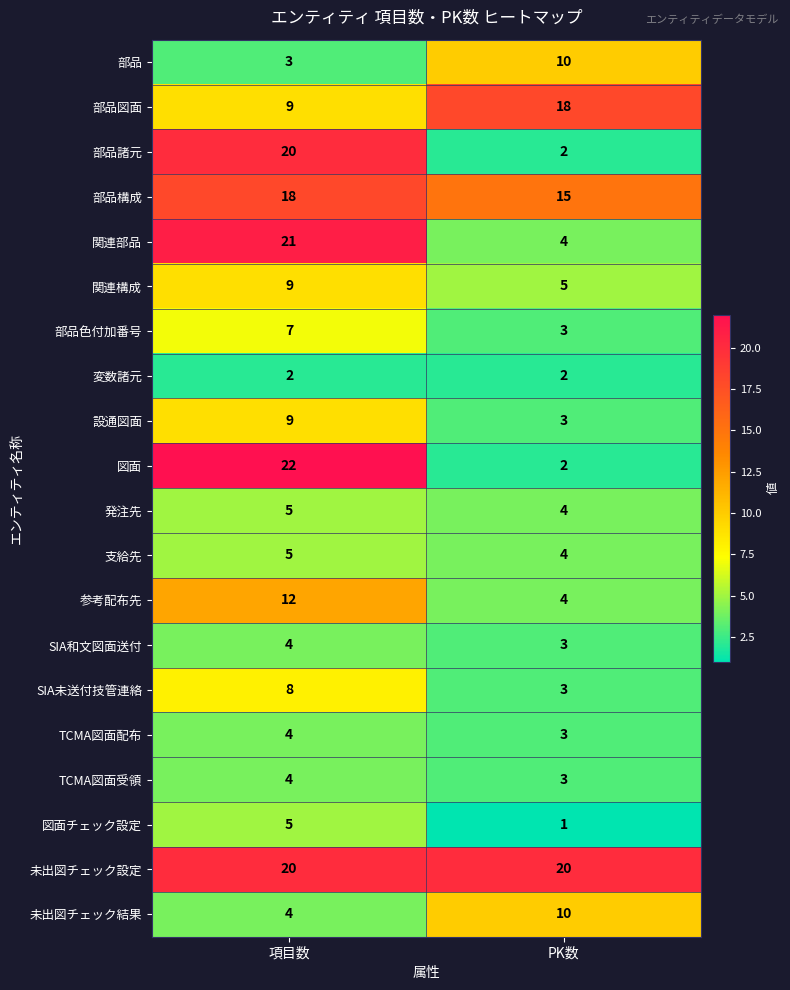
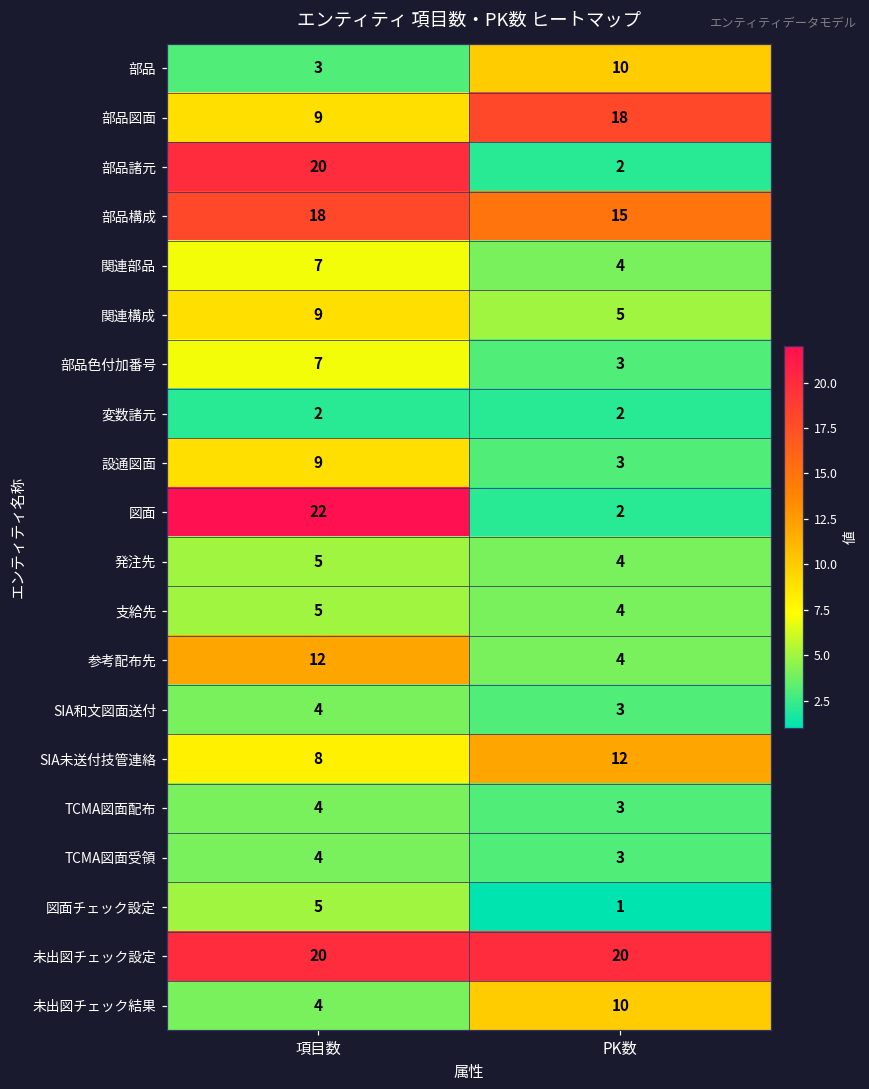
関連部品, 項目数: 21 -> 7
SIA未送付技管連絡, PK数: 3 -> 12
